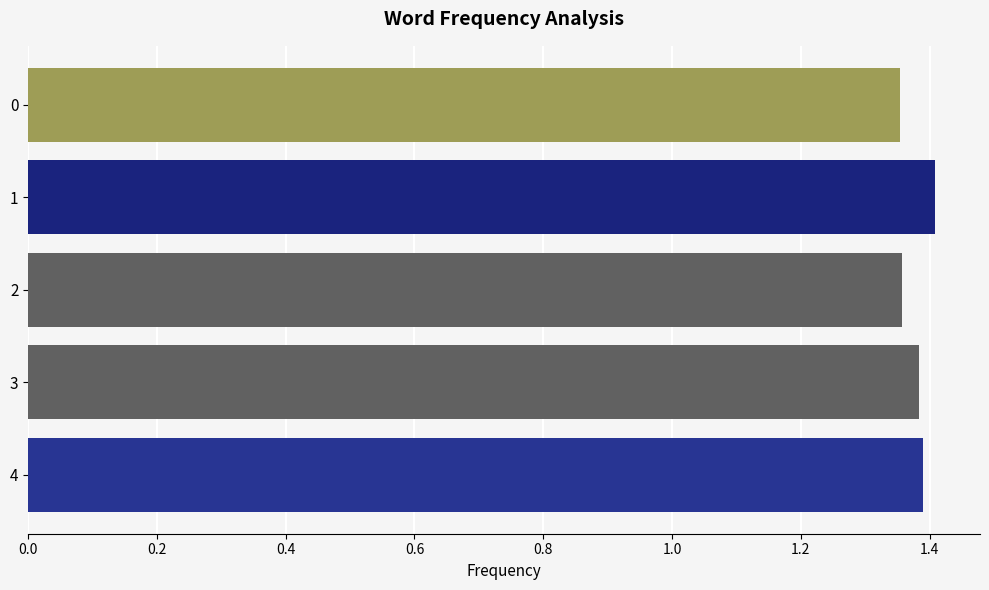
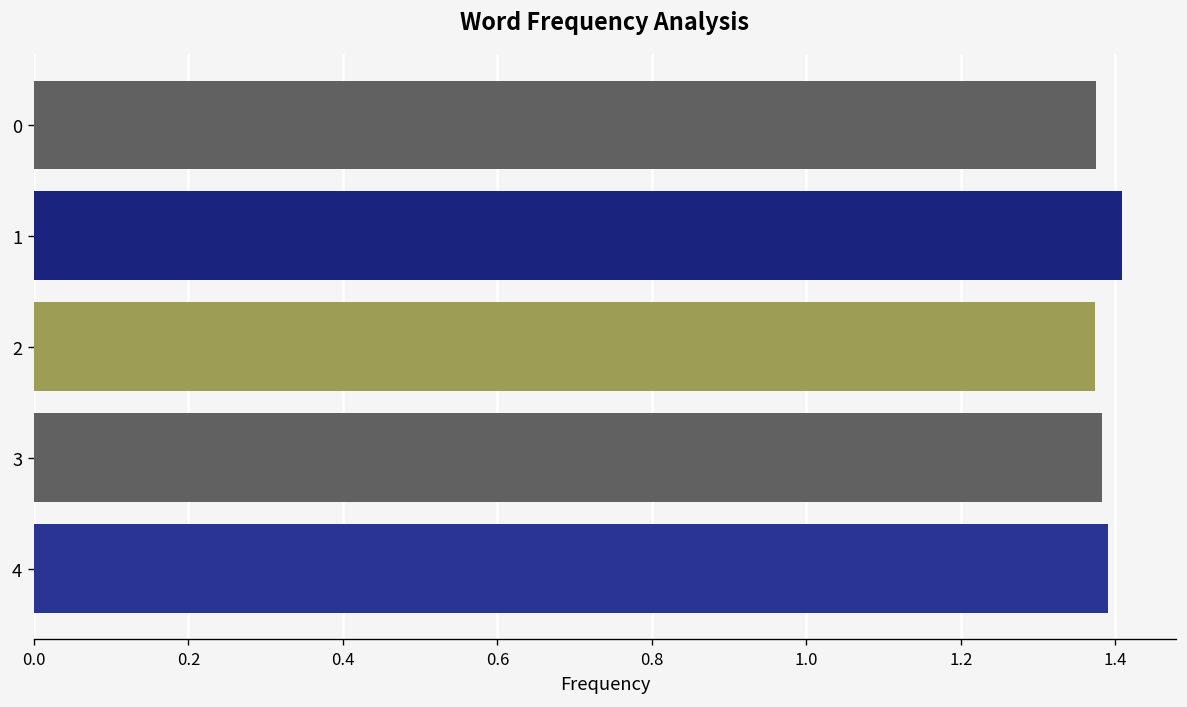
0: 1.35 -> 1.37
2: 1.36 -> 1.37
